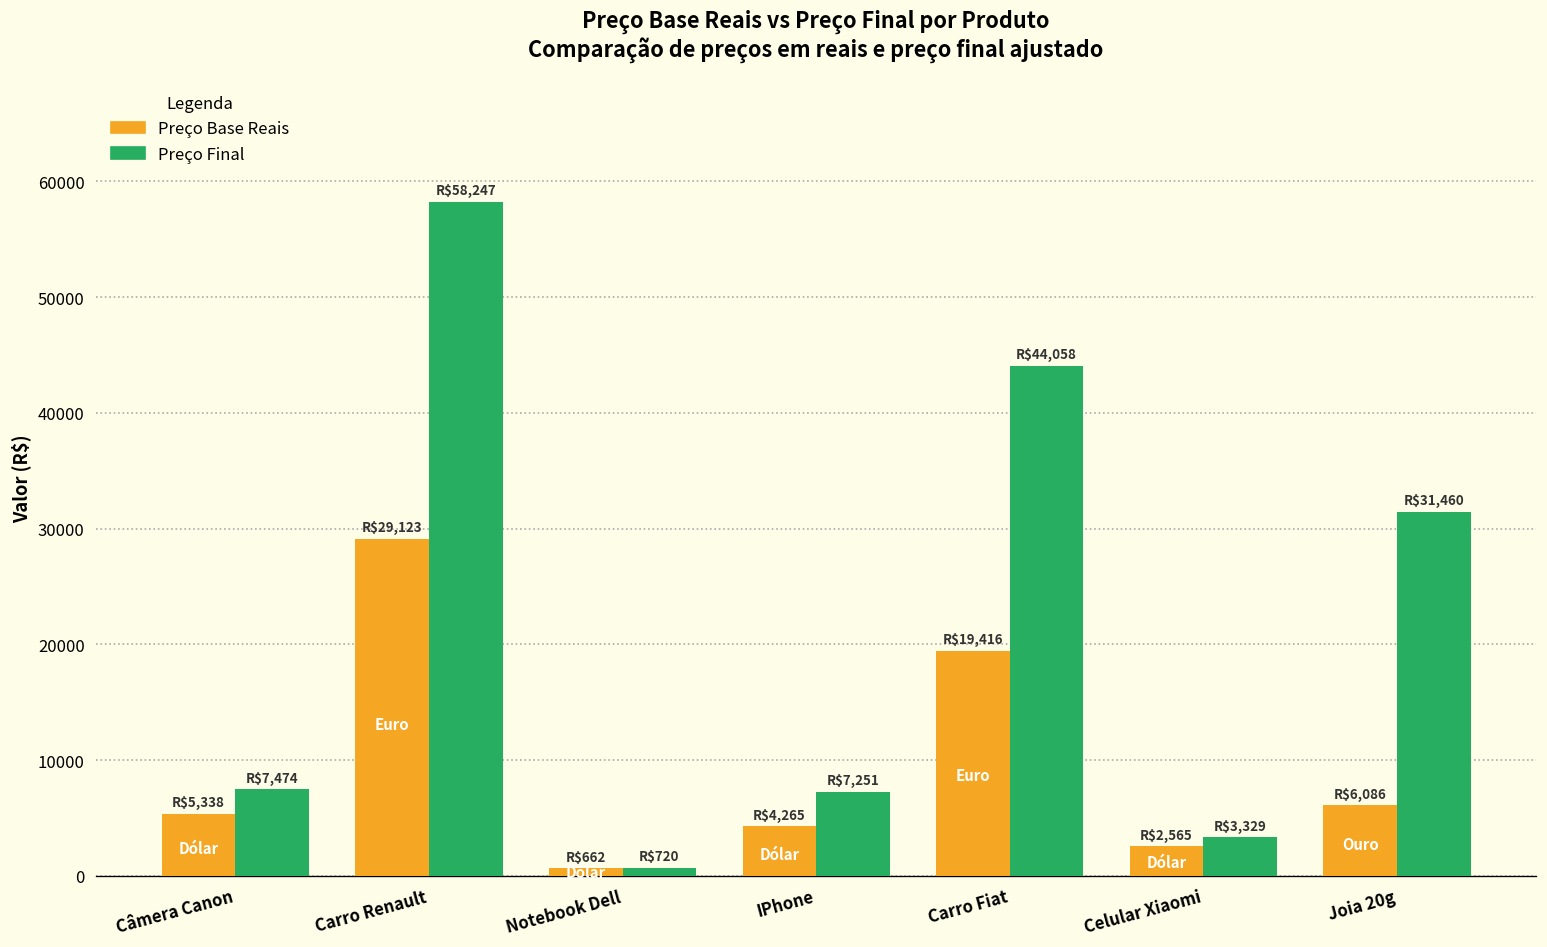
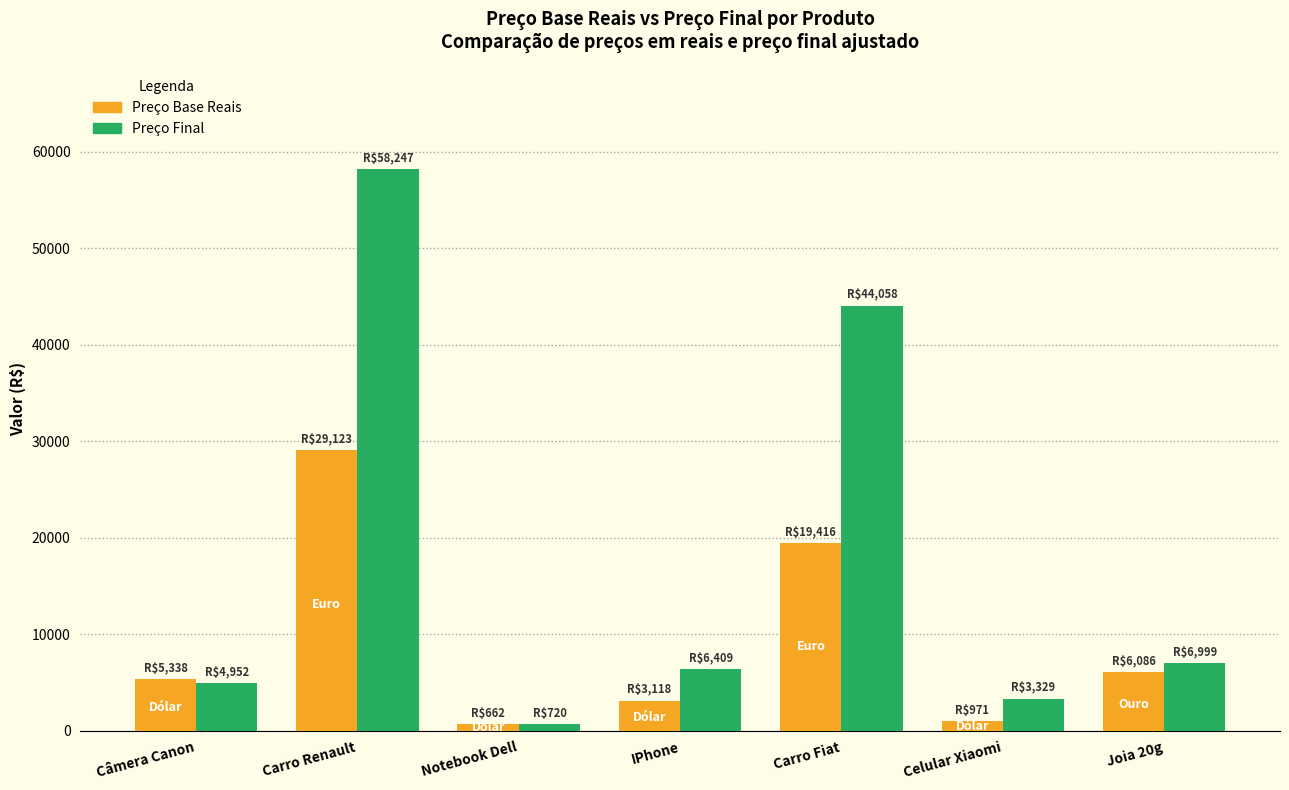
Preço Final, Câmera Canon: $7,474 -> $4,952
Preço Base Reais, IPhone: $4,265 -> $3,118
Preço Final, IPhone: $7,251 -> $6,409
Preço Base Reais, Celular Xiaomi: $2,565 -> $971
Preço Final, Joia 20g: $31,460 -> $6,999
